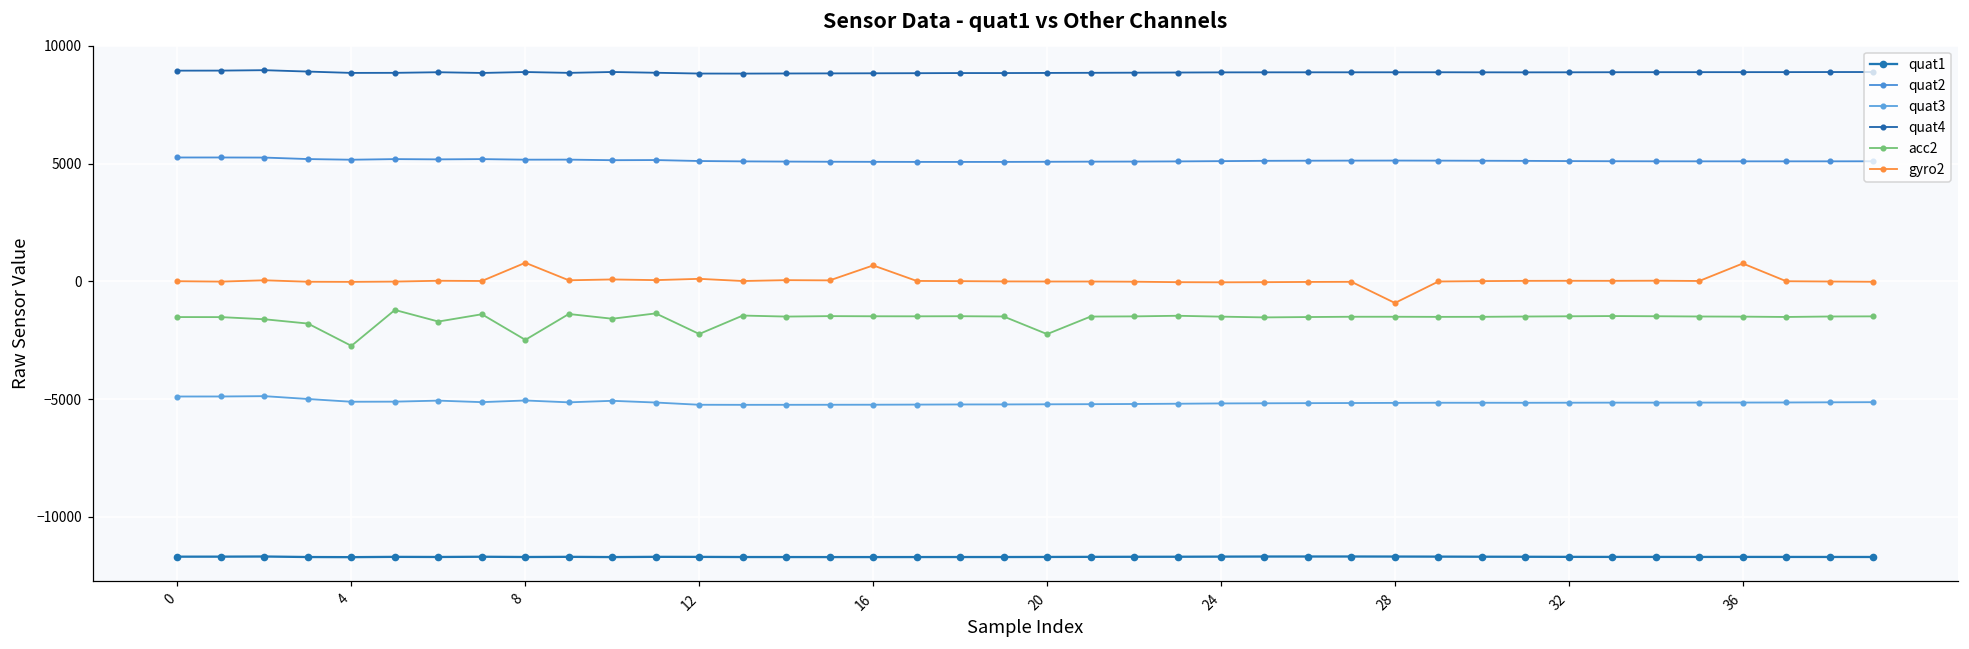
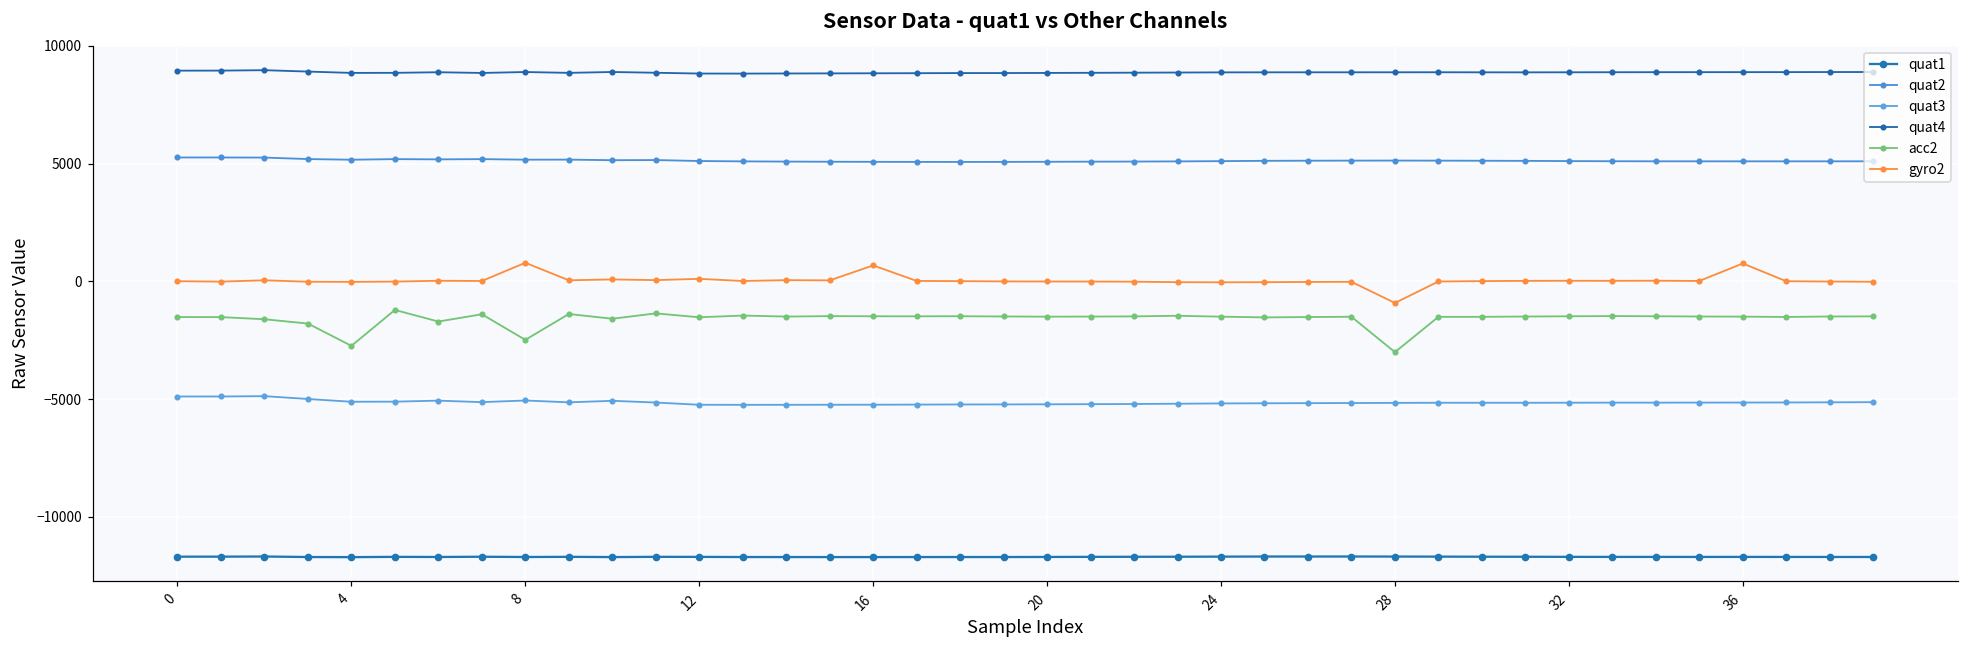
acc2, 12: -2200 -> -1500
acc2, 20: -2200 -> -1500
acc2, 28: -1500 -> -3000
